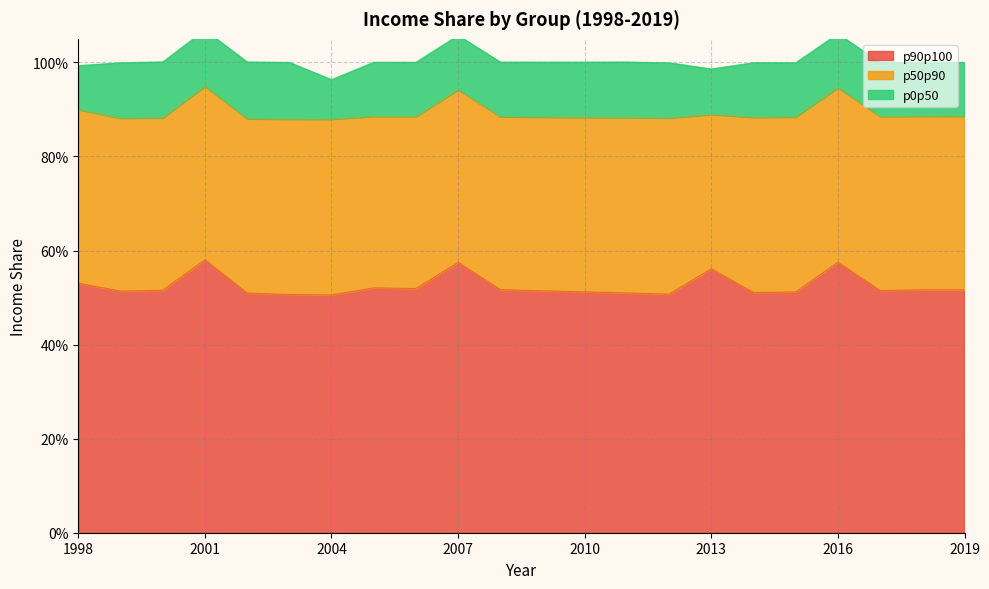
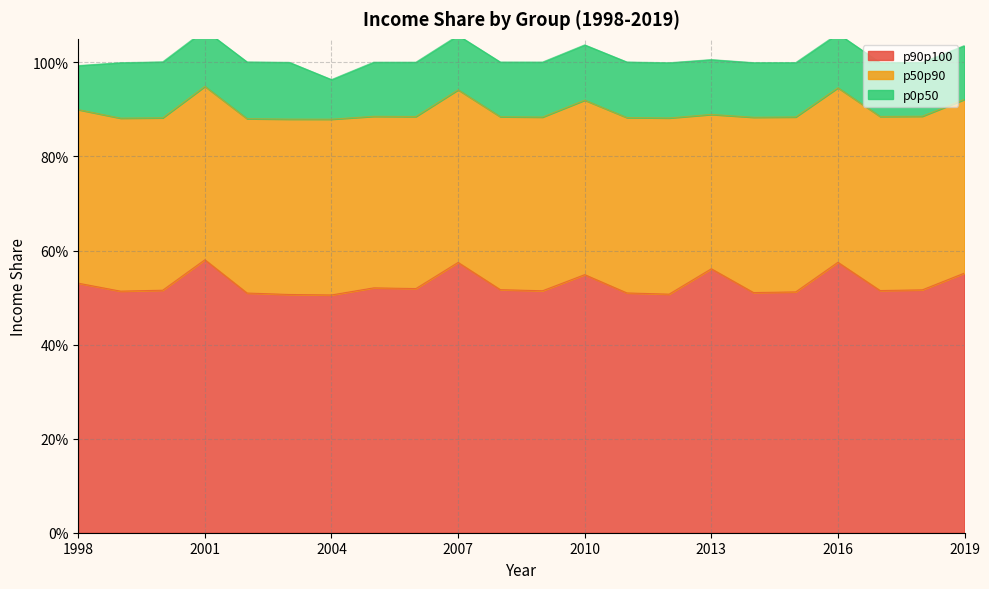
p90p100, 2010: 51% -> 55%
p0p50, 2013: 10% -> 12%
p90p100, 2019: 52% -> 55%
